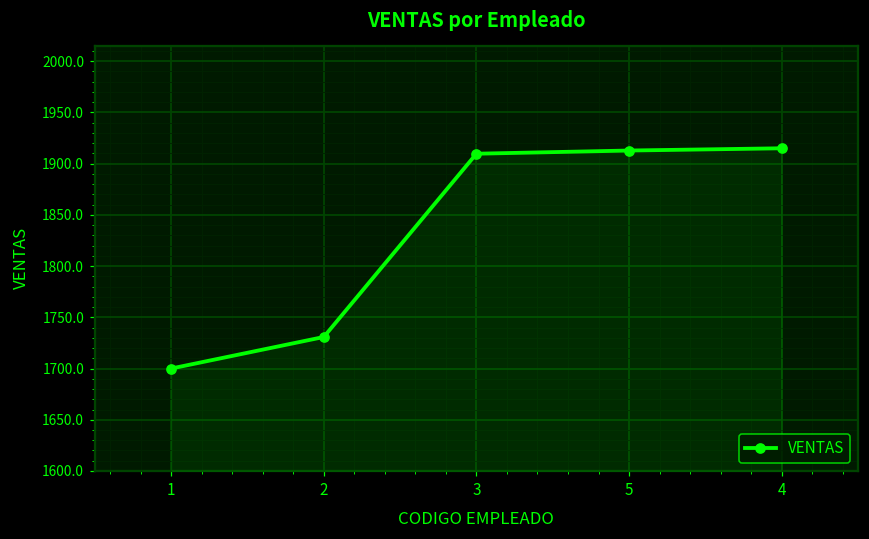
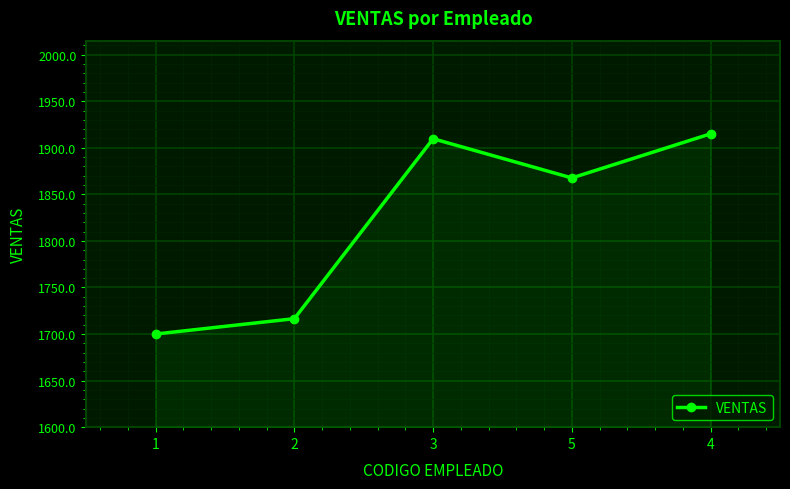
2: 1730 -> 1720
5: 1910 -> 1870
